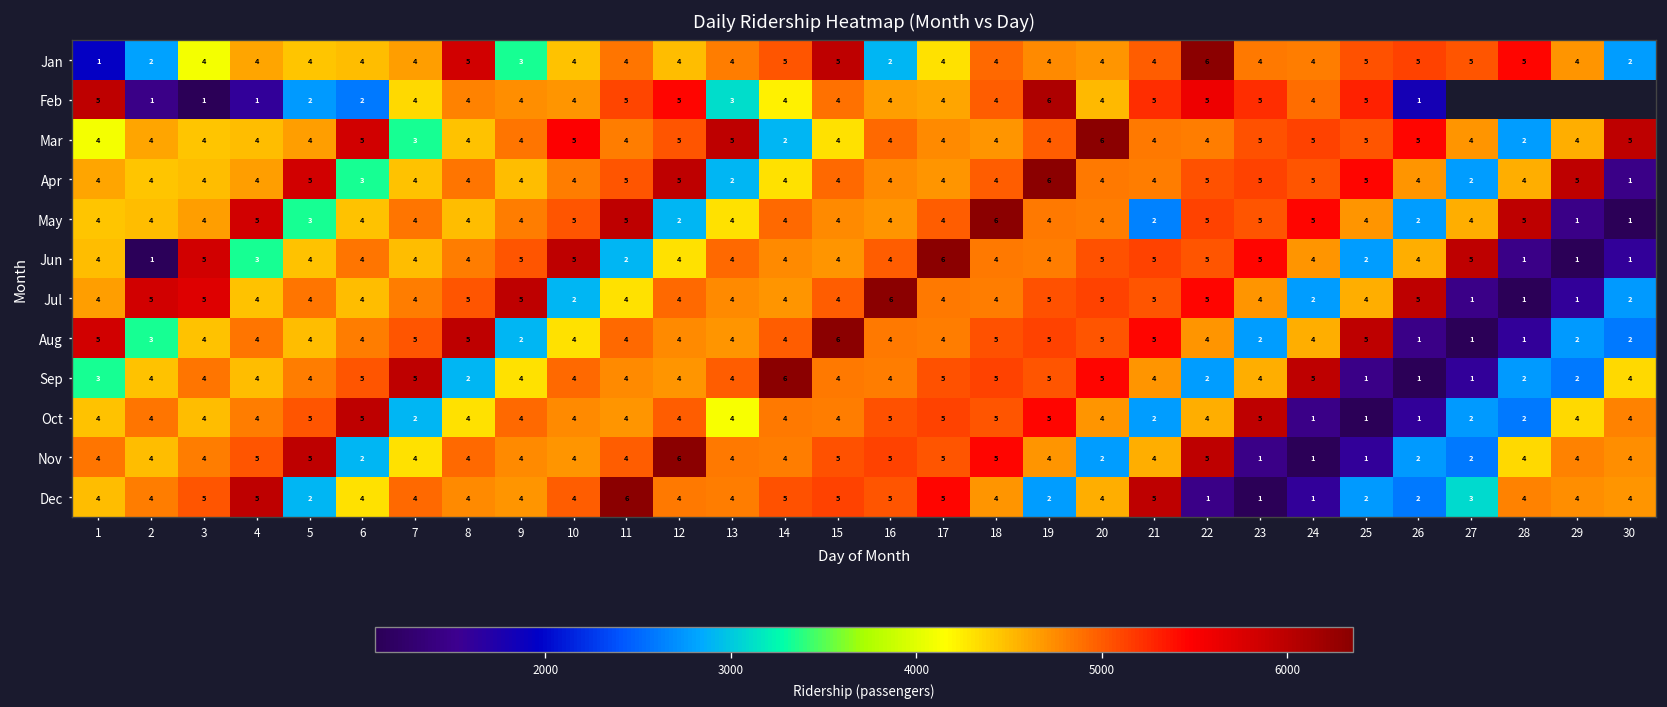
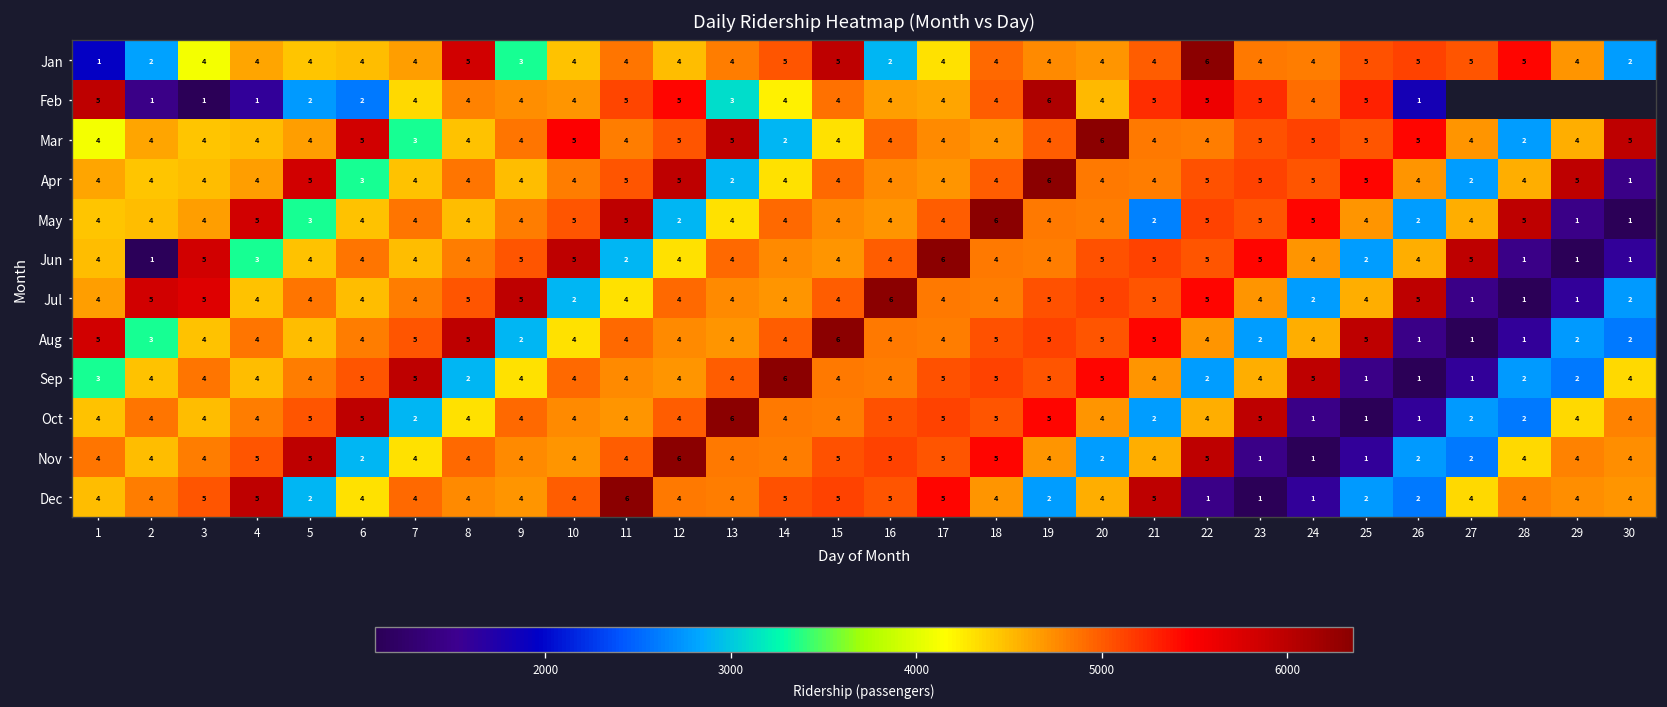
Oct, 13: 4 -> 6
Dec, 27: 3 -> 4
